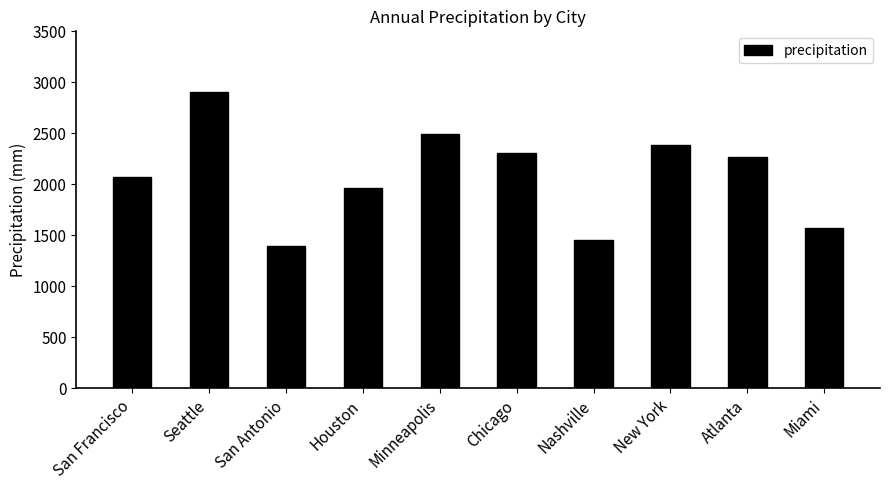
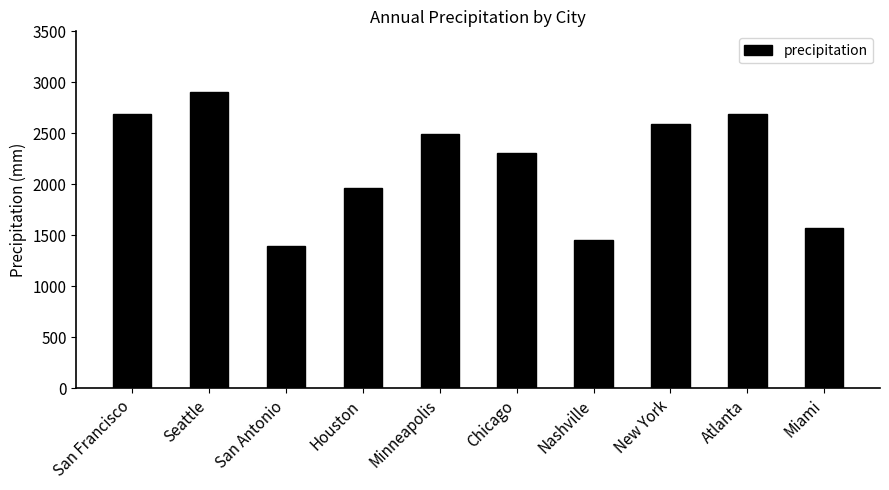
San Francisco: 2070 -> 2690
New York: 2390 -> 2590
Atlanta: 2270 -> 2690
